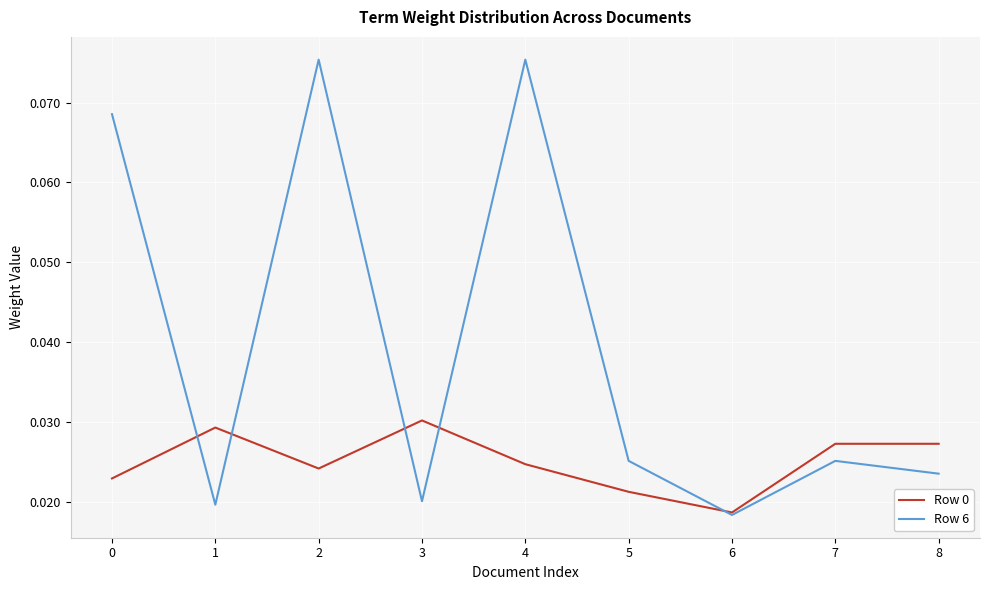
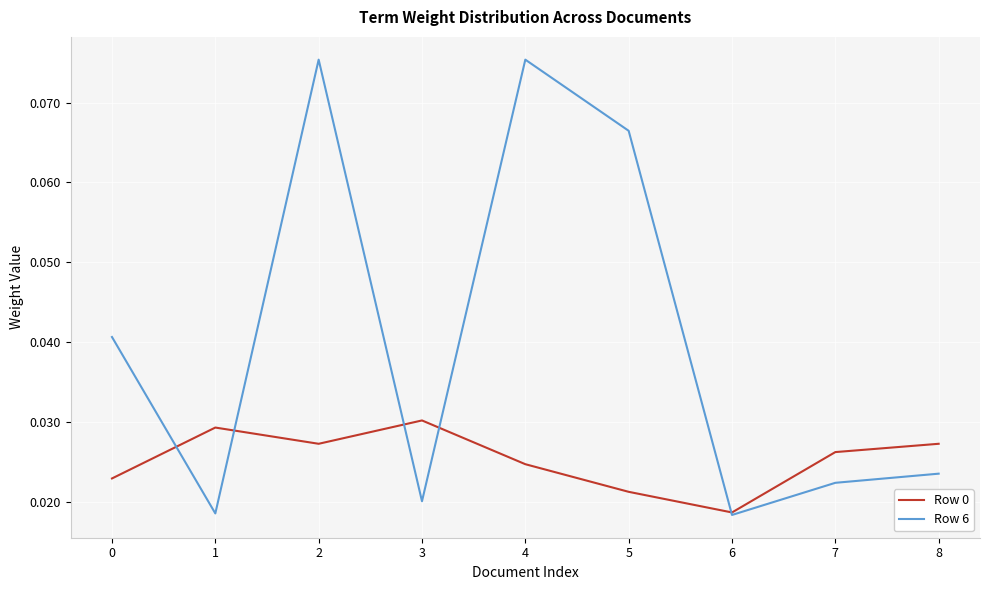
Row 6, 0: 0.069 -> 0.041
Row 6, 1: 0.020 -> 0.019
Row 0, 2: 0.024 -> 0.027
Row 6, 5: 0.025 -> 0.066
Row 0, 7: 0.027 -> 0.026
Row 6, 7: 0.025 -> 0.022
